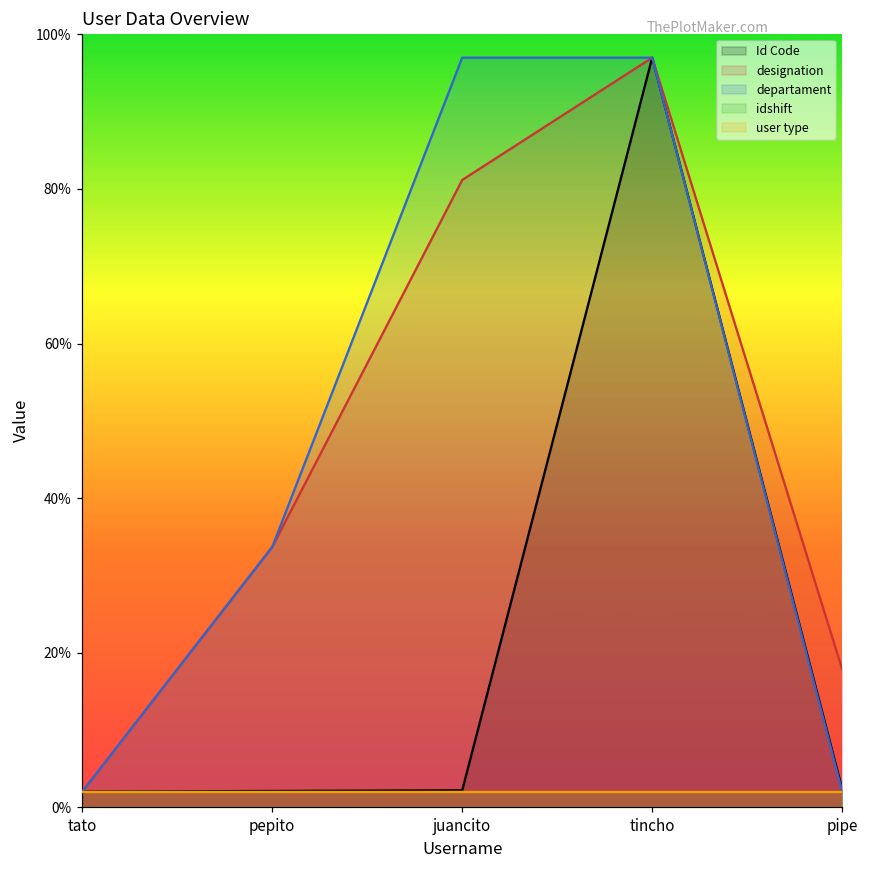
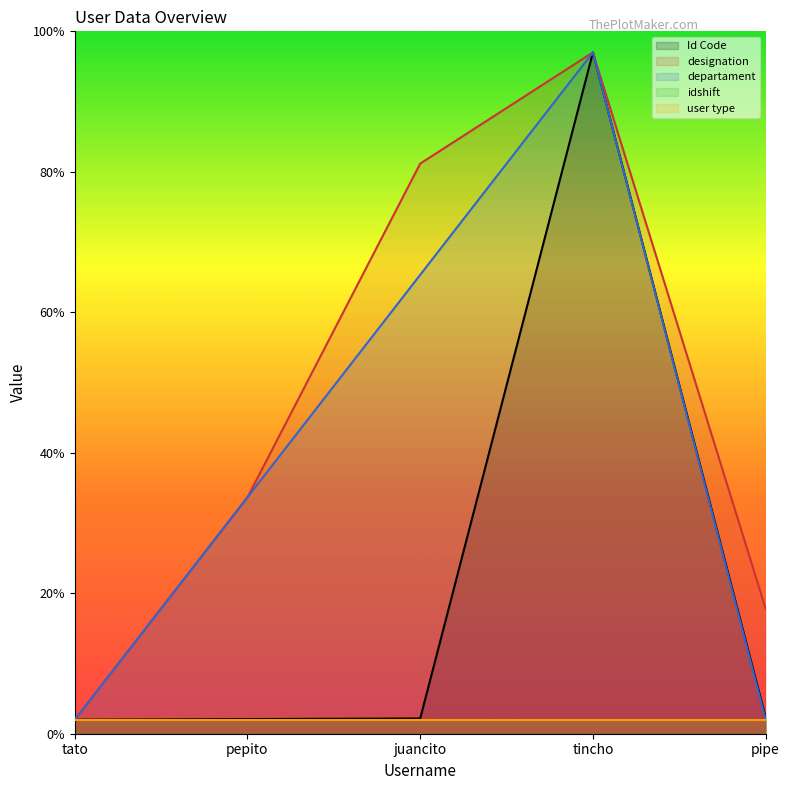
departament, juancito: 97% -> 65%
